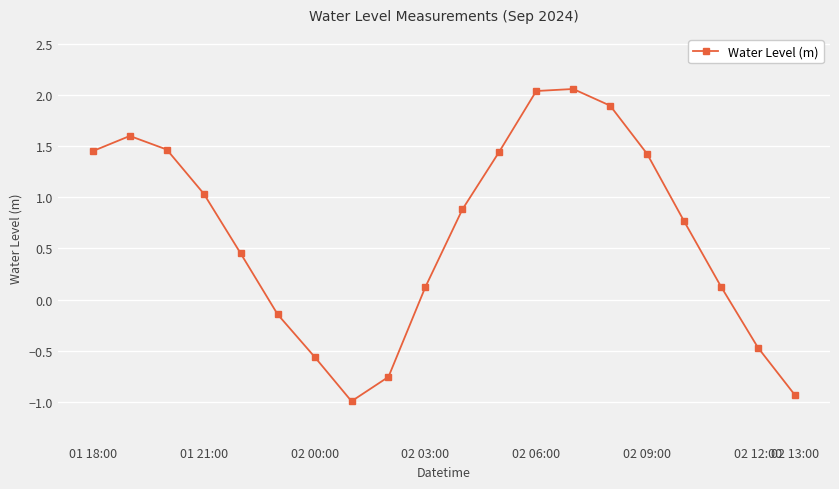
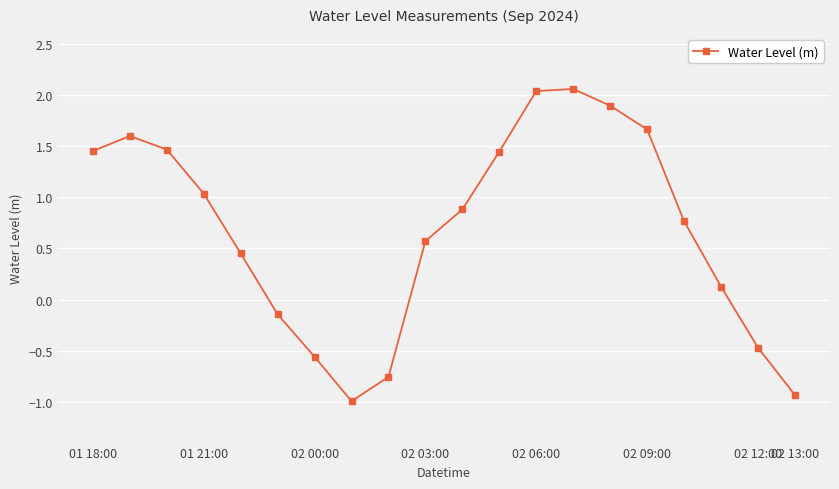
02 03:00: 0.12 -> 0.57
02 09:00: 1.43 -> 1.67
